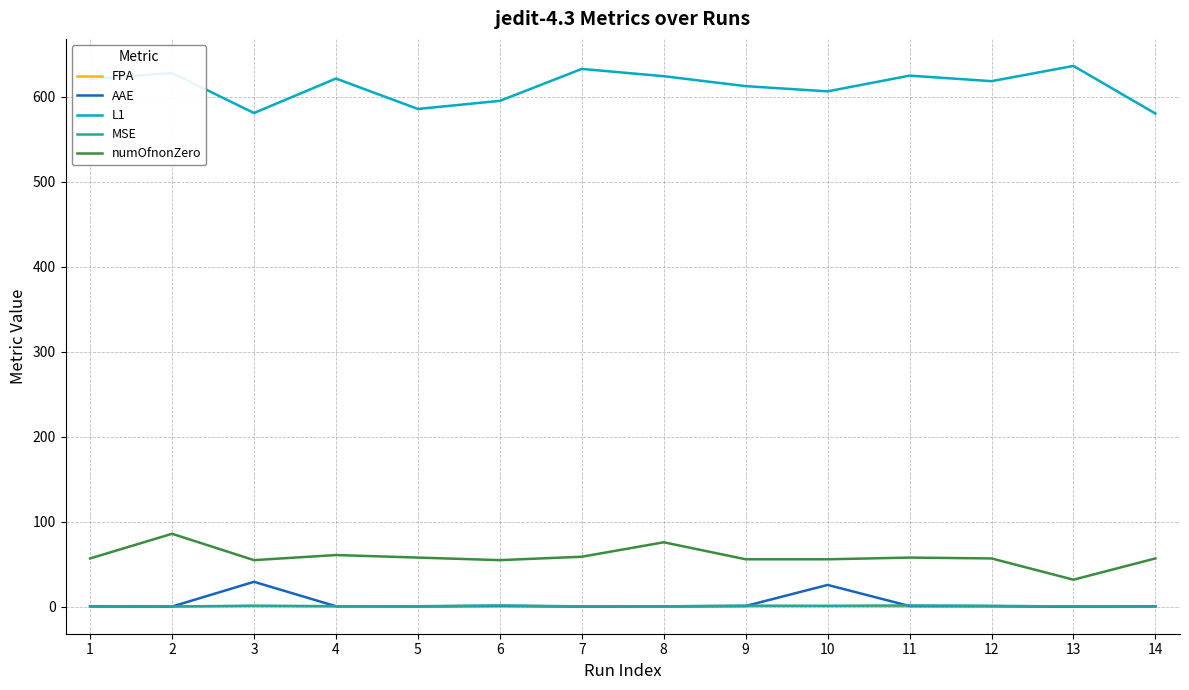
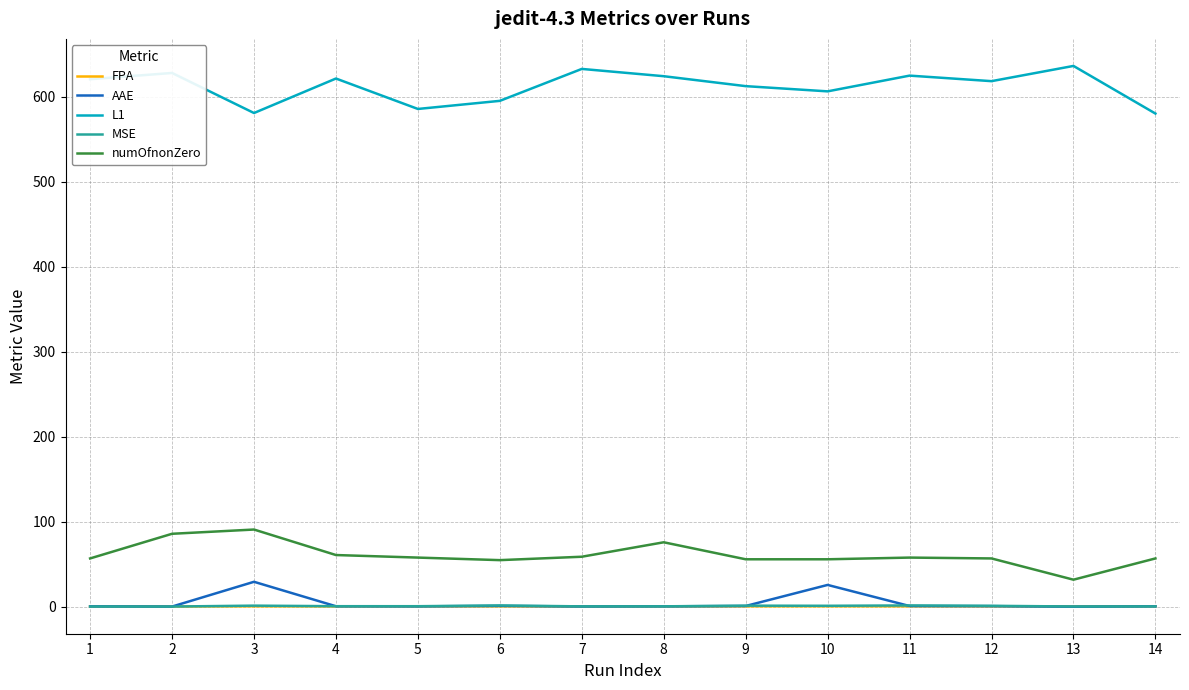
numOfnonZero, 3: 60 -> 90
